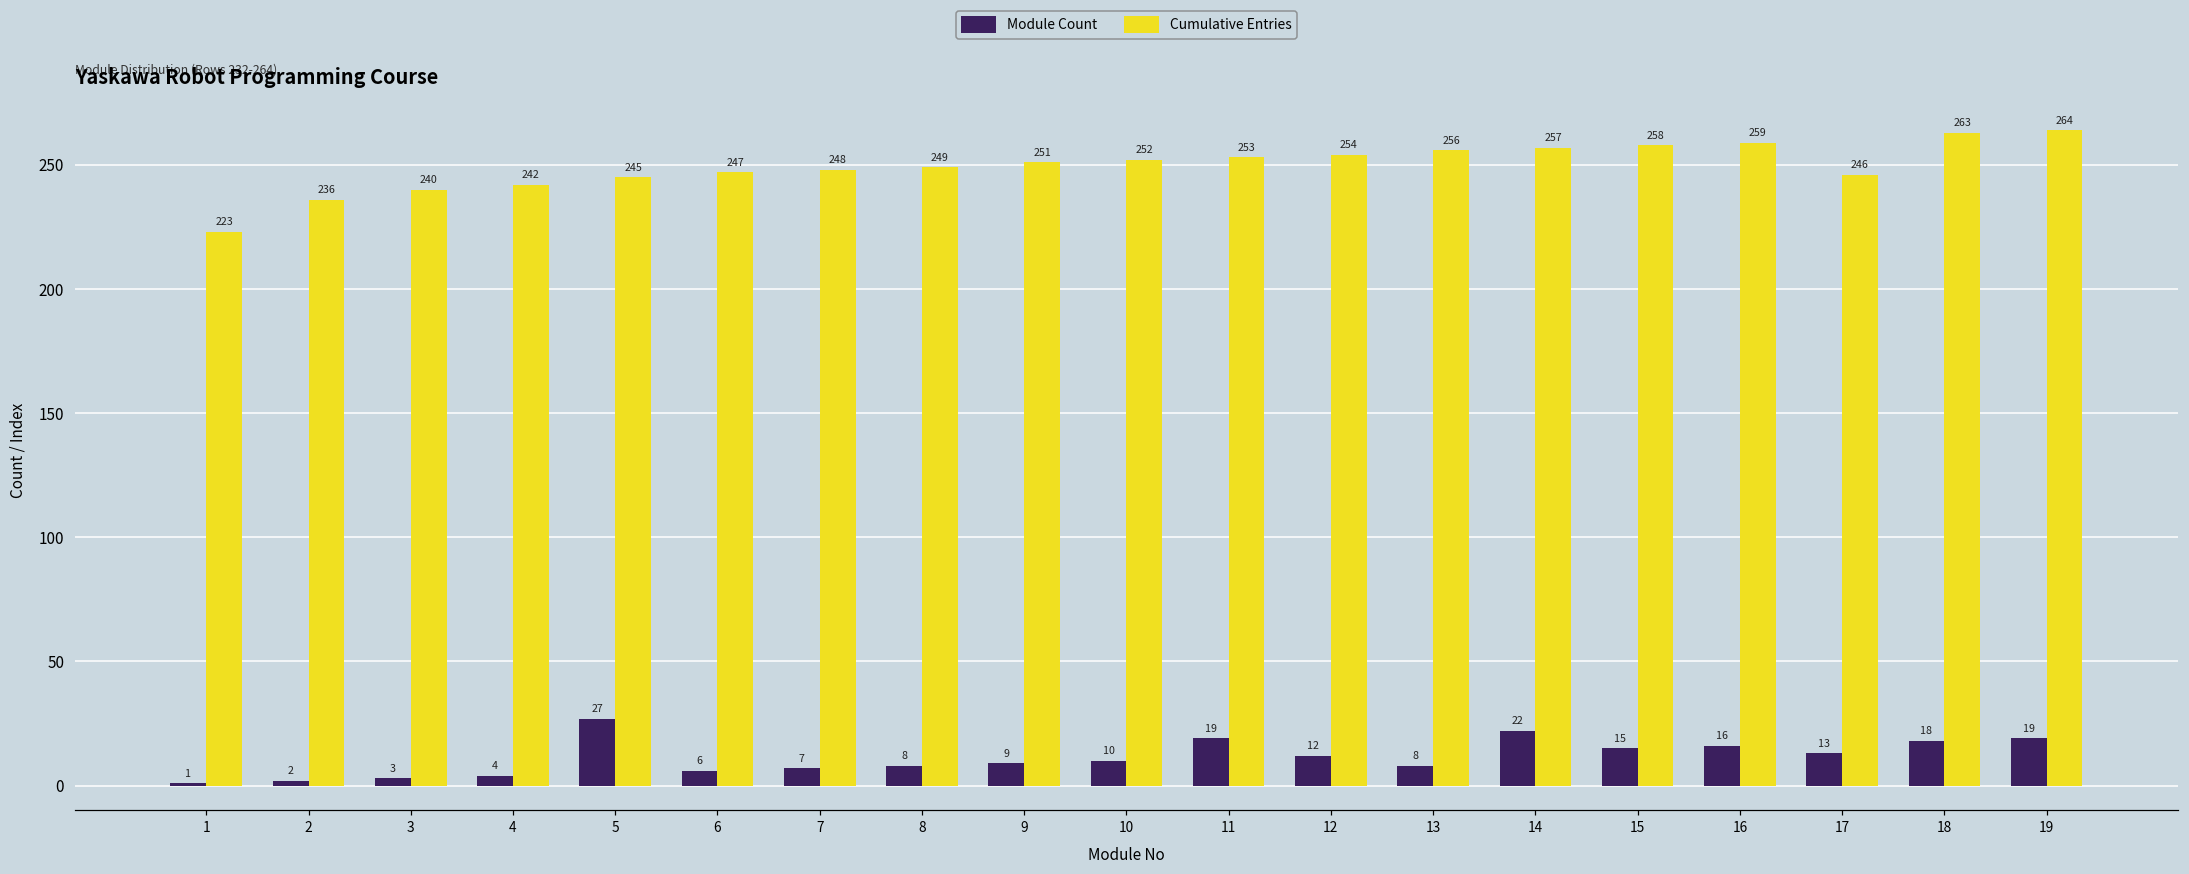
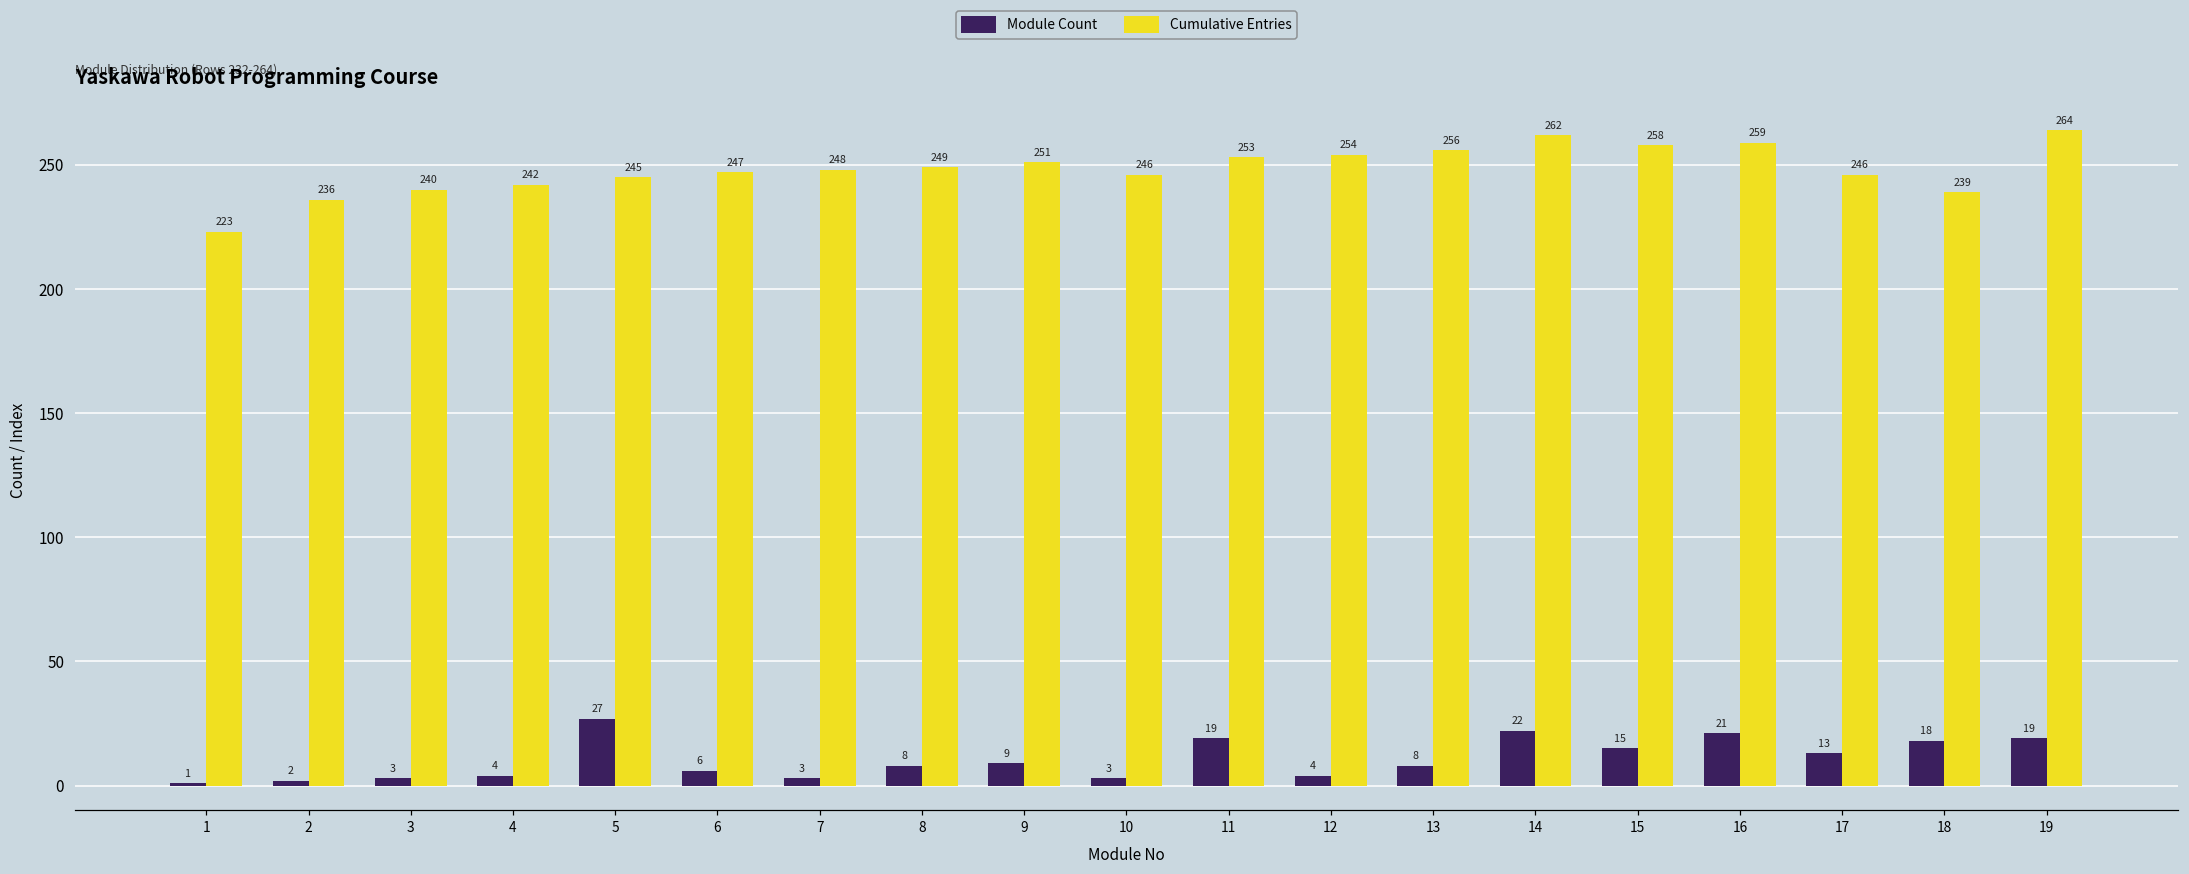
Module Count, 7: 7 -> 3
Module Count, 10: 10 -> 3
Cumulative Entries, 10: 252 -> 246
Module Count, 12: 12 -> 4
Cumulative Entries, 14: 257 -> 262
Module Count, 16: 16 -> 21
Cumulative Entries, 18: 263 -> 239
